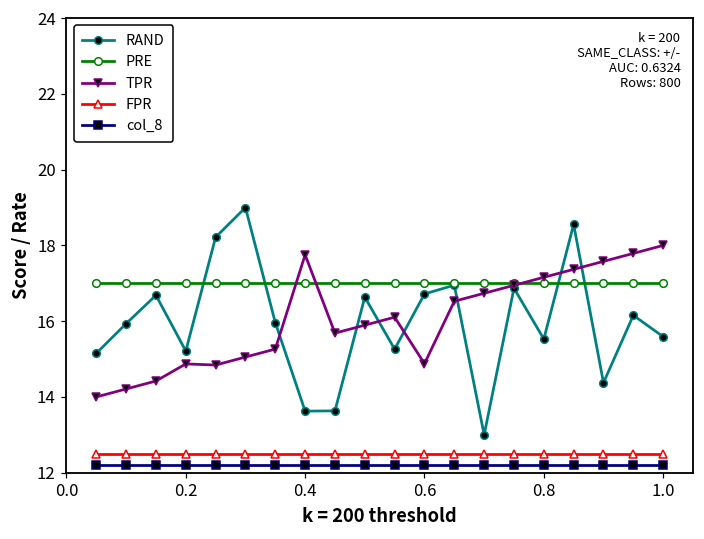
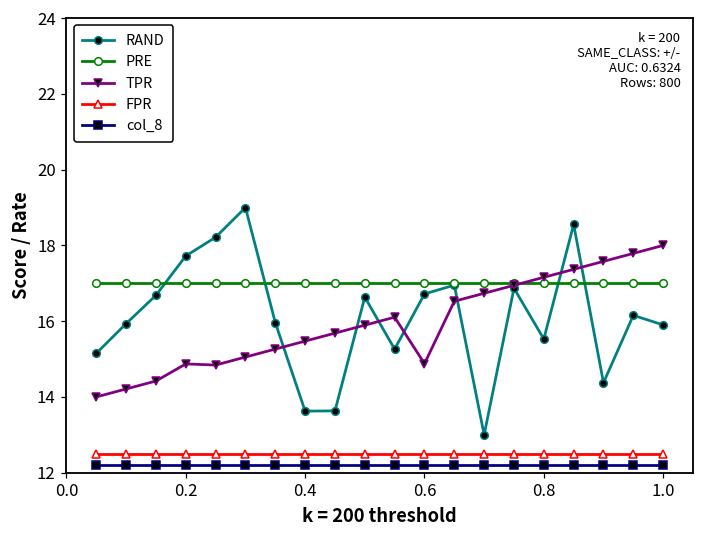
RAND, 0.2: 15.2 -> 17.7
TPR, 0.4: 17.8 -> 15.5
RAND, 1.0: 15.6 -> 15.9
